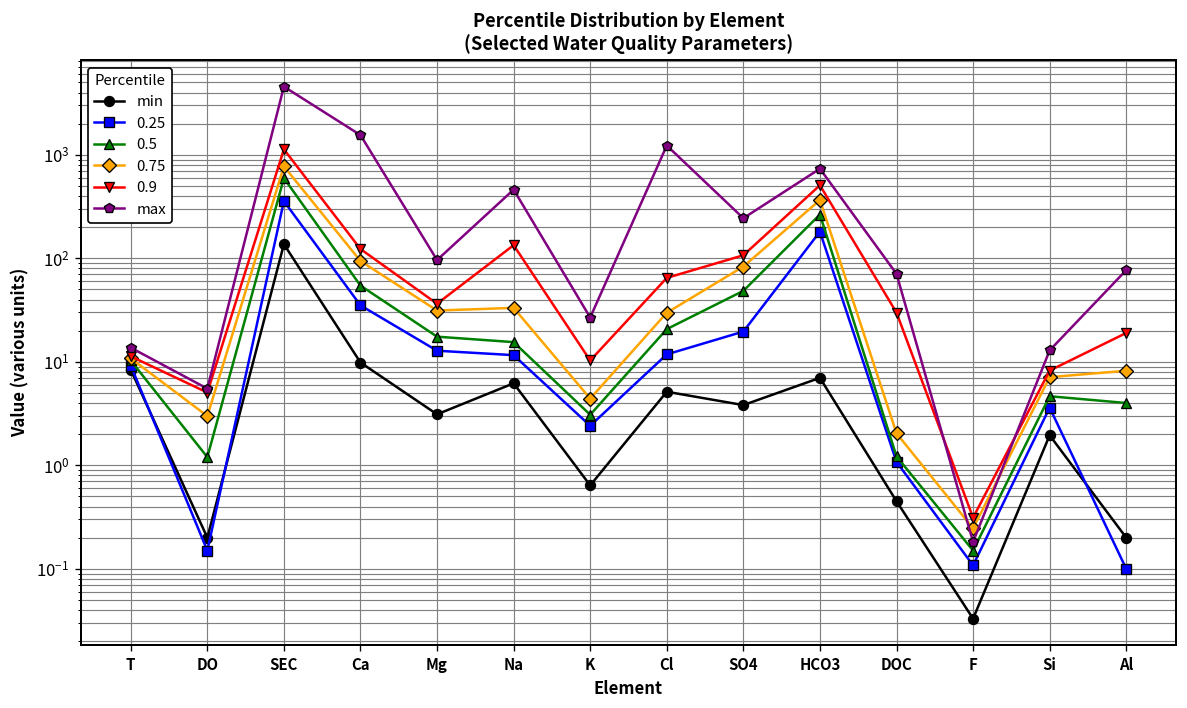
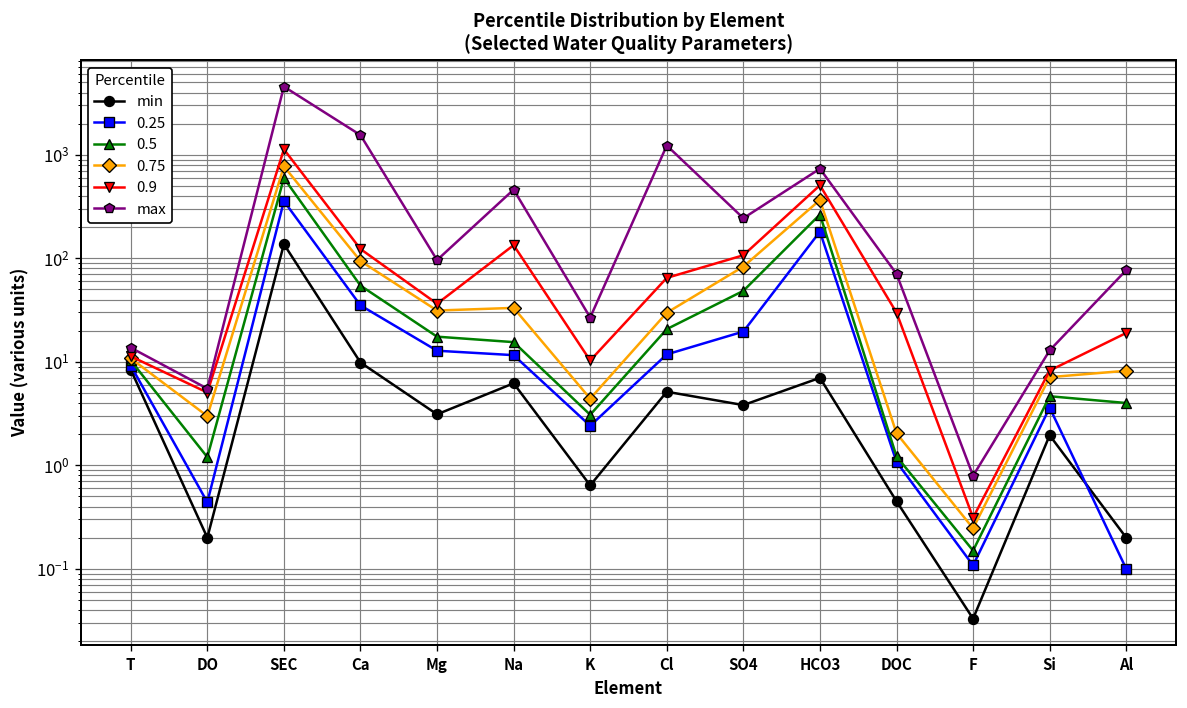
0.25, DO: 0.15 -> 0.4
max, F: 0.18 -> 0.8
